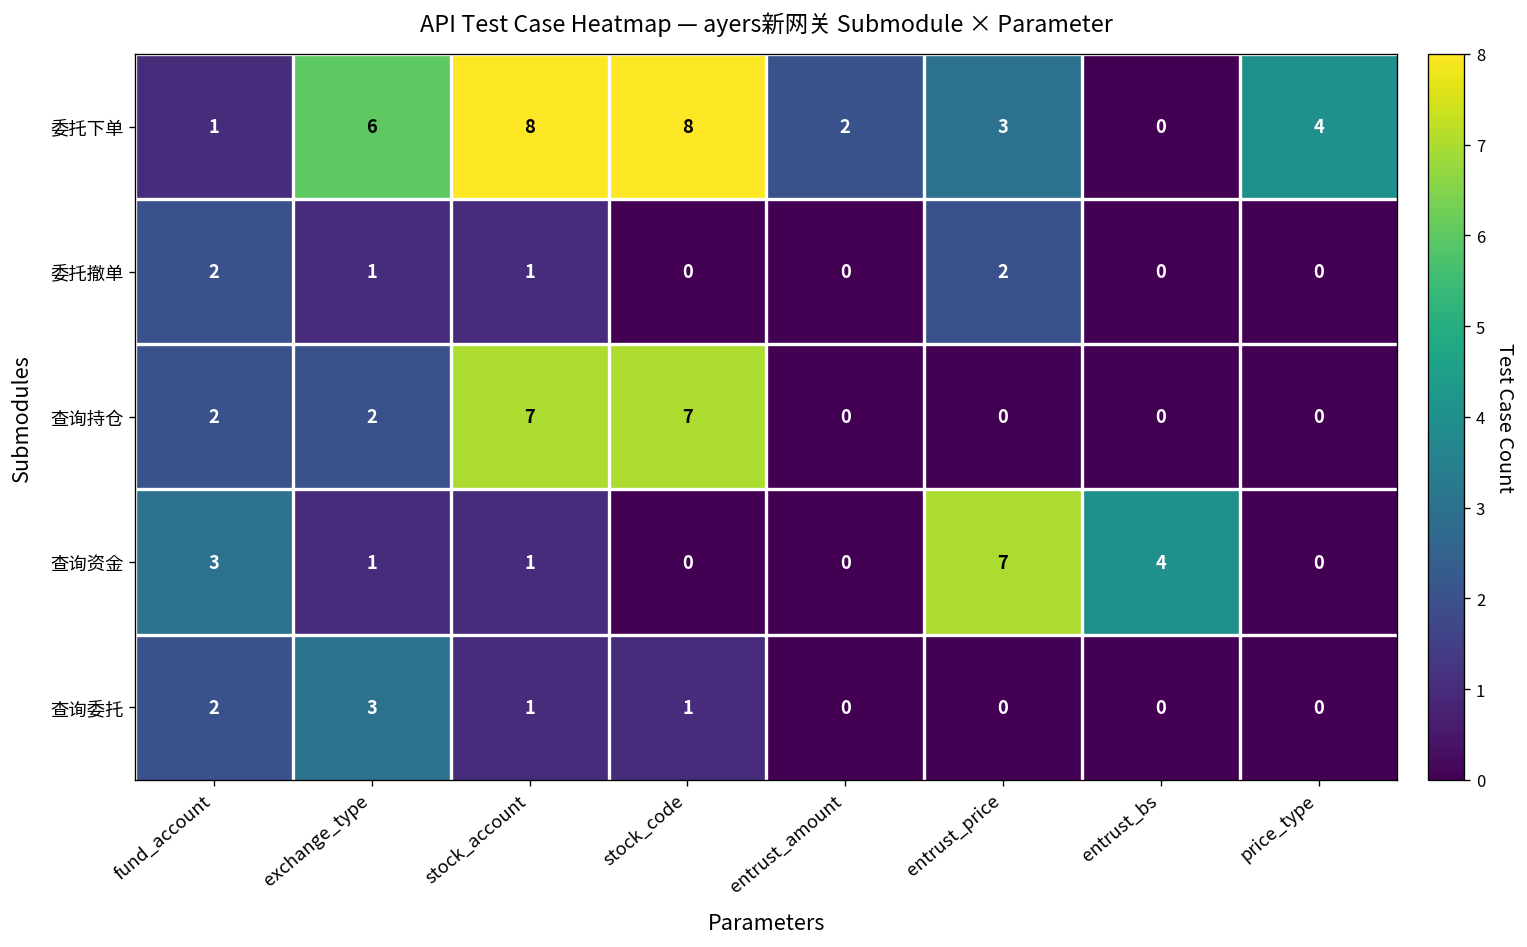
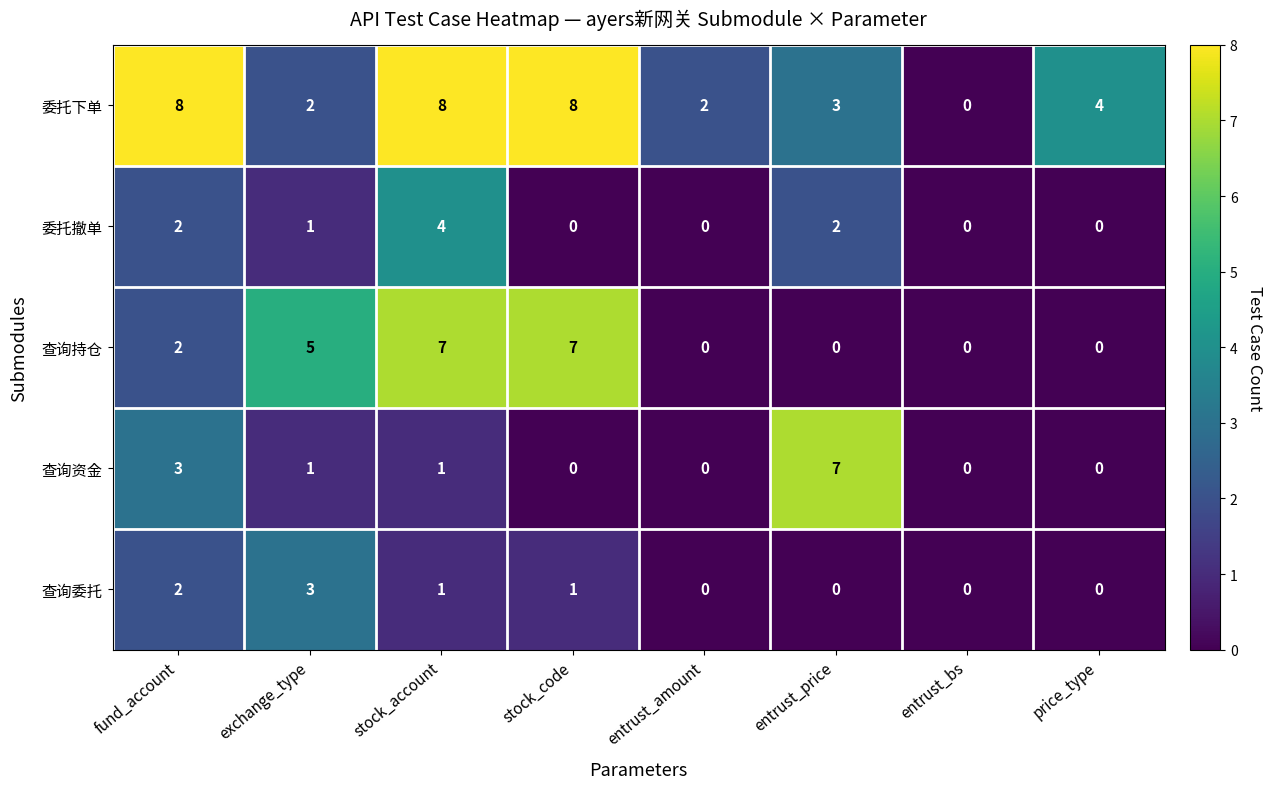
委托下单, fund_account: 1 -> 8
委托下单, exchange_type: 6 -> 2
委托撤单, stock_account: 1 -> 4
查询持仓, exchange_type: 2 -> 5
查询资金, entrust_bs: 4 -> 0
